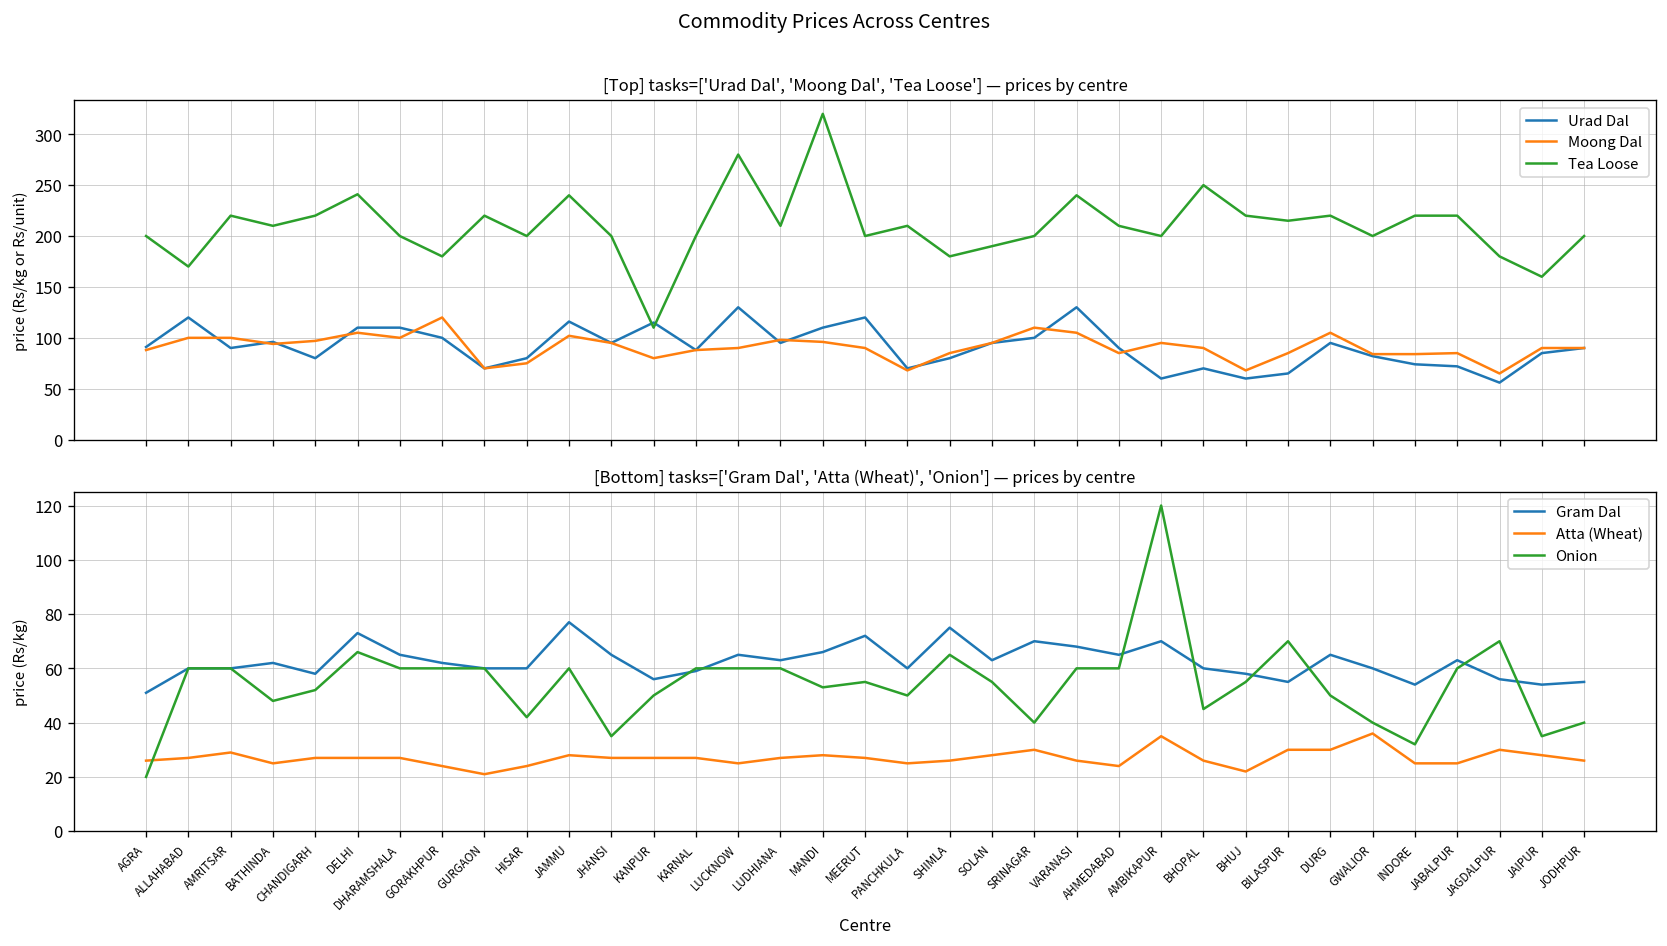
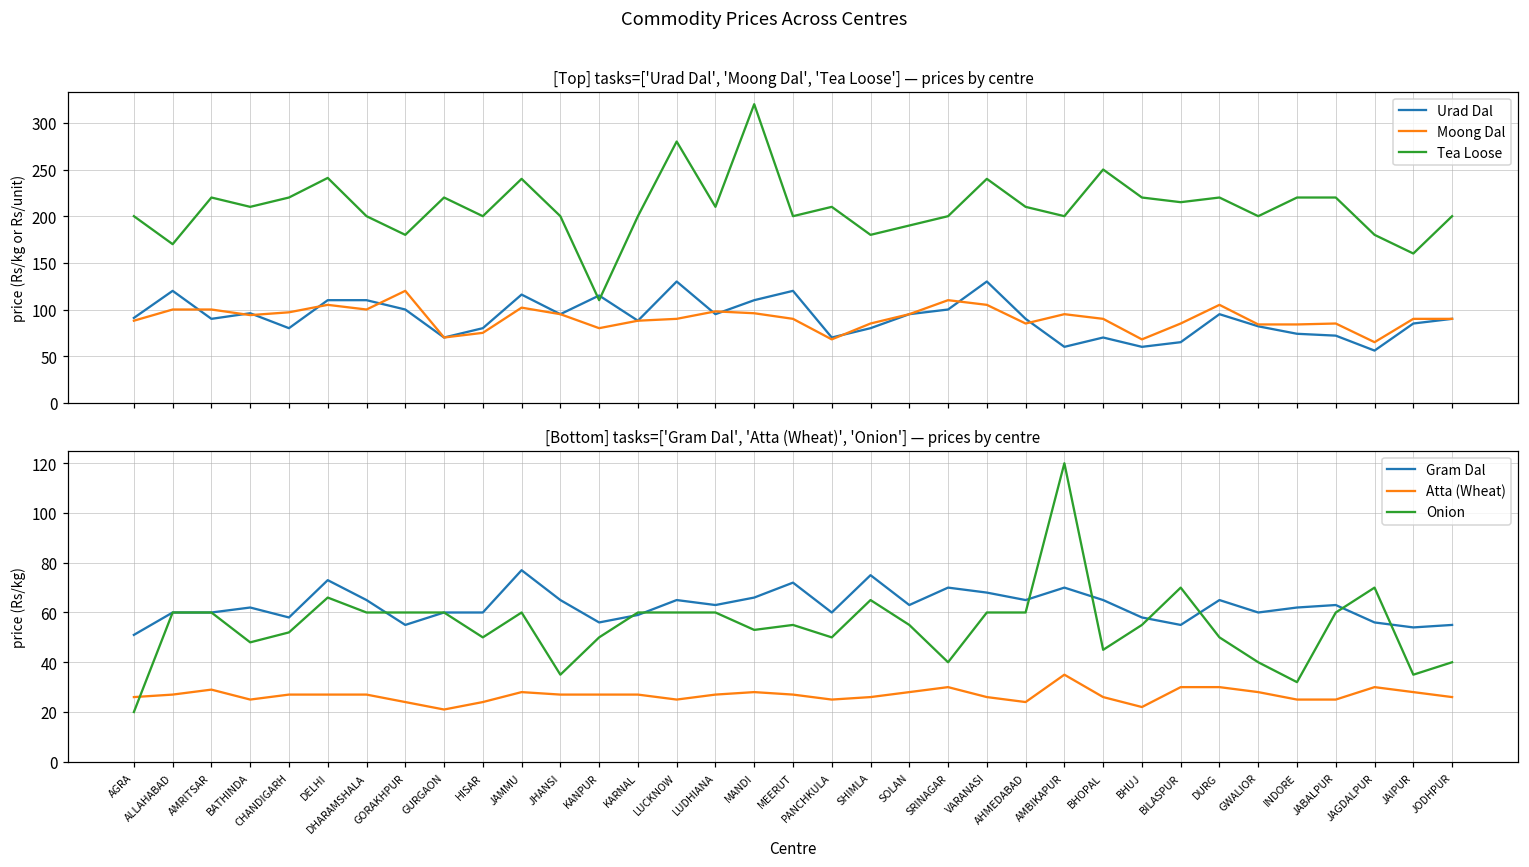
[Bottom] tasks=['Gram Dal', 'Atta (Wheat)', 'Onion'] — prices by centre, Gram Dal, GORAKHPUR: 62 -> 55
[Bottom] tasks=['Gram Dal', 'Atta (Wheat)', 'Onion'] — prices by centre, Onion, HISAR: 42 -> 50
[Bottom] tasks=['Gram Dal', 'Atta (Wheat)', 'Onion'] — prices by centre, Gram Dal, BHOPAL: 60 -> 65
[Bottom] tasks=['Gram Dal', 'Atta (Wheat)', 'Onion'] — prices by centre, Atta (Wheat), GWALIOR: 36 -> 28
[Bottom] tasks=['Gram Dal', 'Atta (Wheat)', 'Onion'] — prices by centre, Gram Dal, INDORE: 54 -> 62
